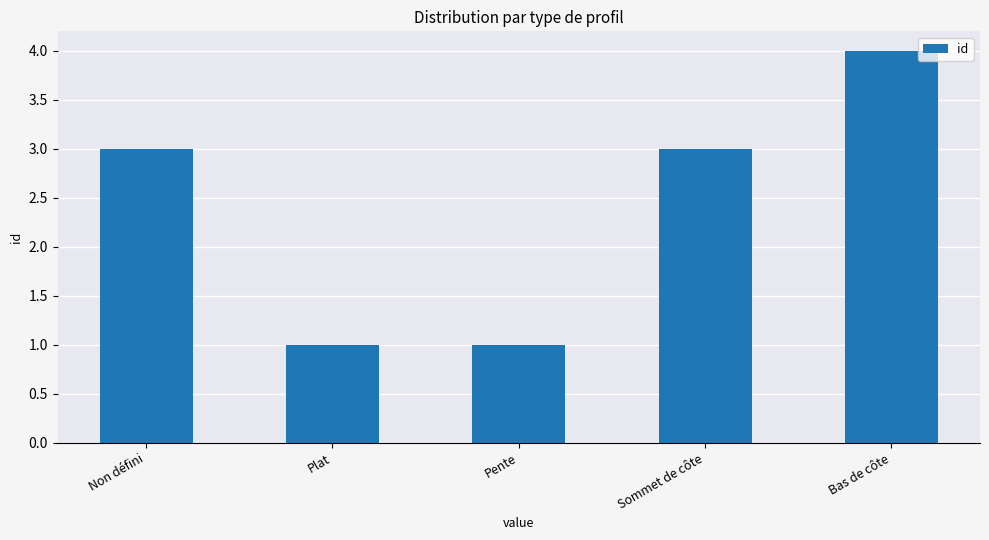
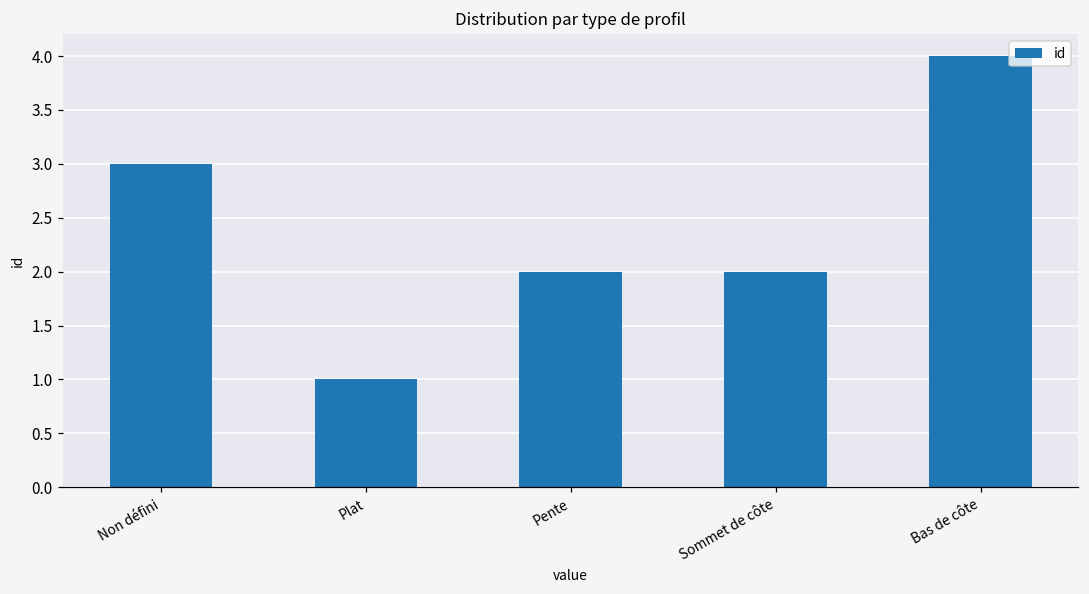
Pente: 1 -> 2
Sommet de côte: 3 -> 2
